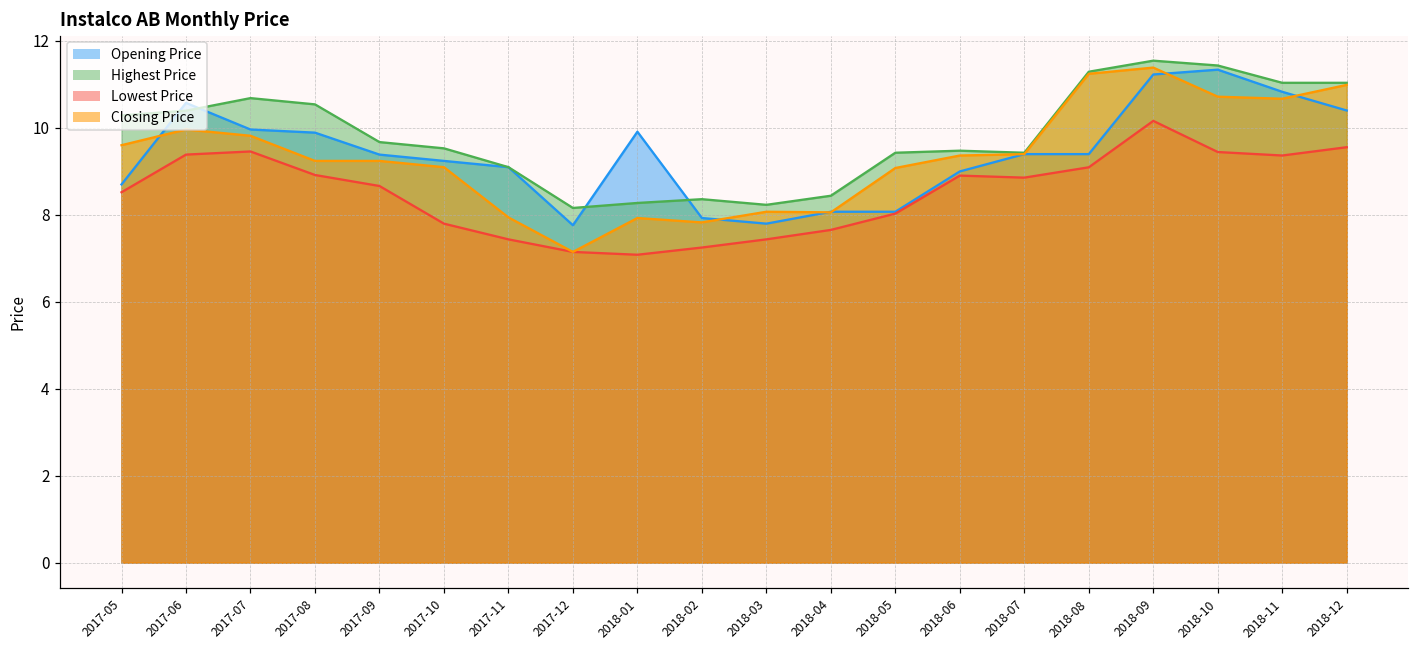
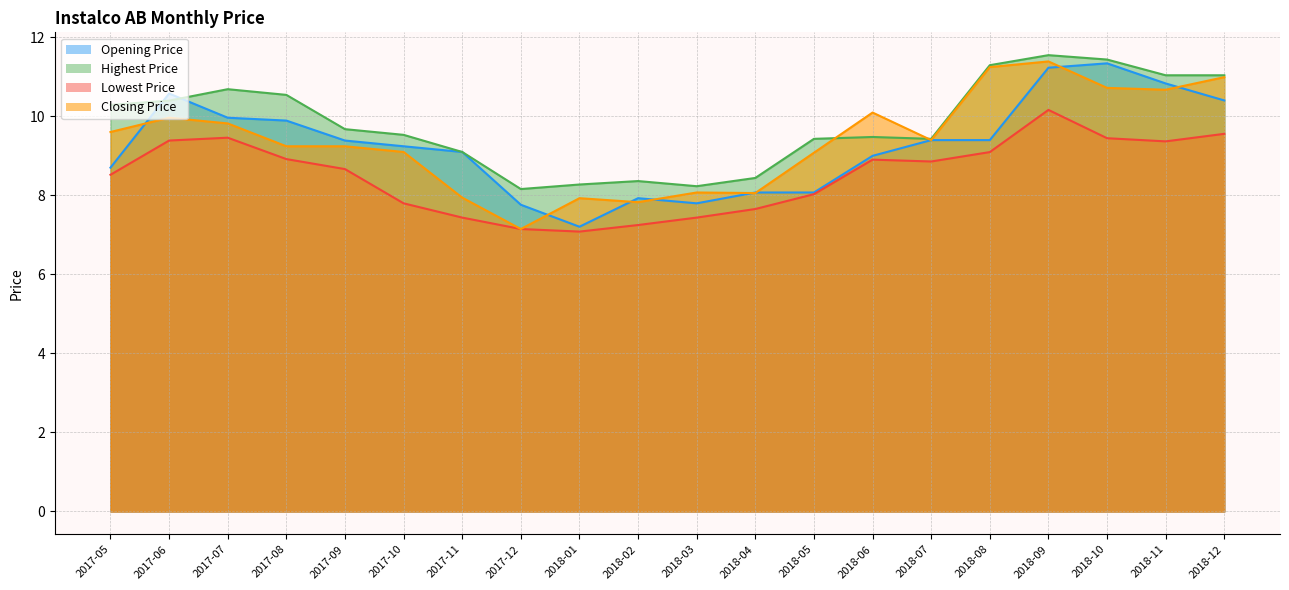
Opening Price, 2018-01: 9.9 -> 7.2
Closing Price, 2018-06: 9.4 -> 10.1
